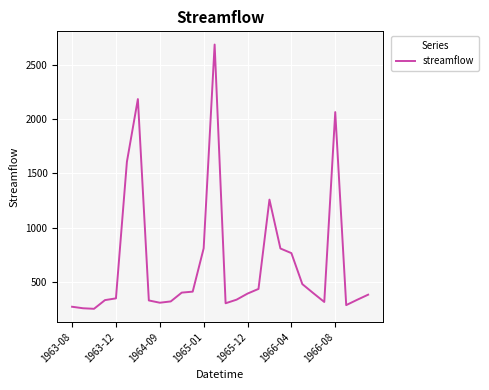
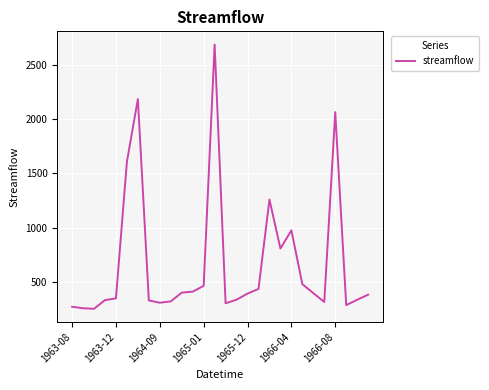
1965-01: 810 -> 470
1966-04: 770 -> 980
